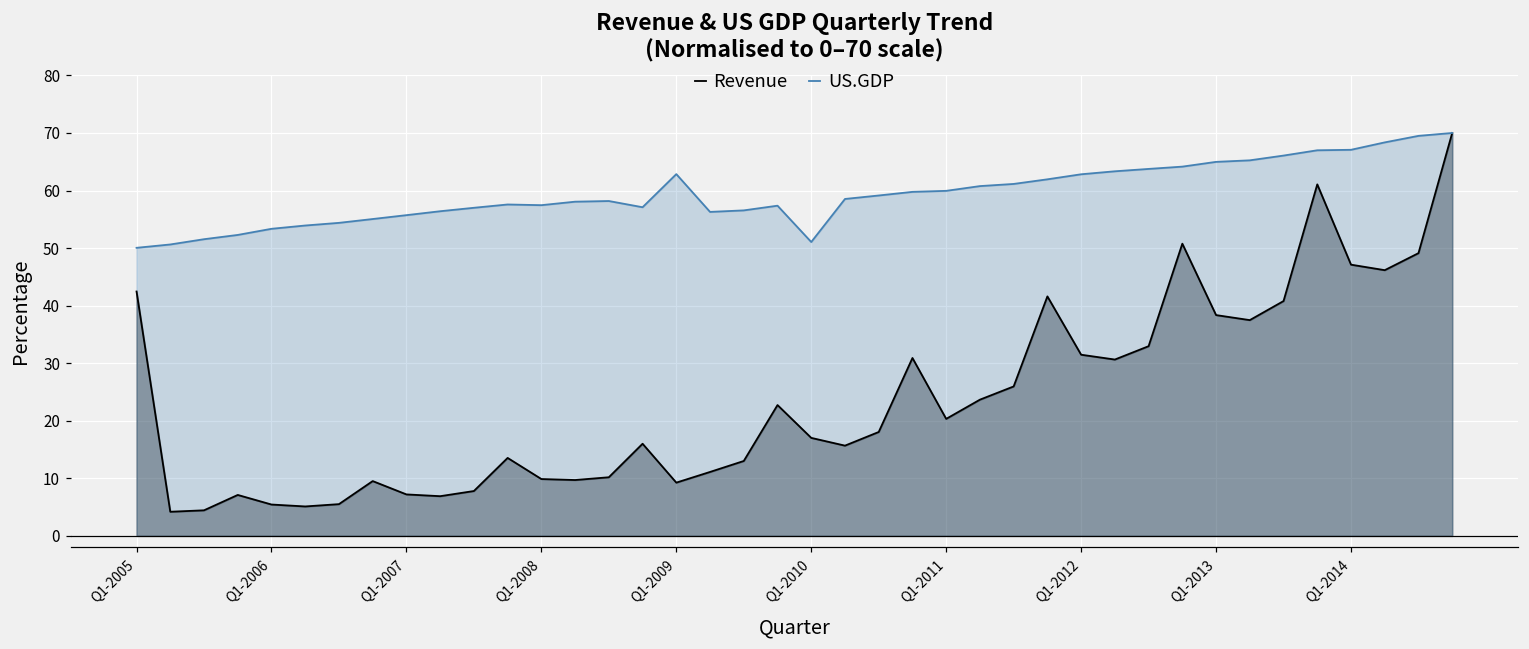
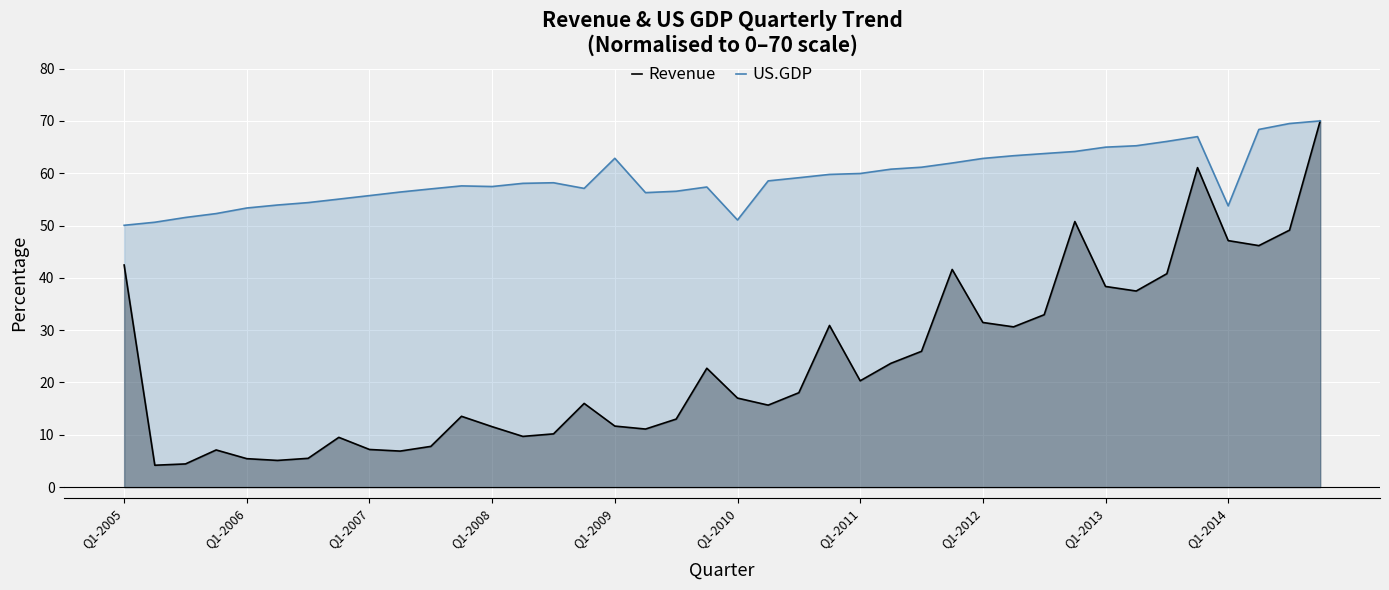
Revenue, Q1-2008: 10 -> 12
Revenue, Q1-2009: 9 -> 12
US.GDP, Q1-2014: 67 -> 54
